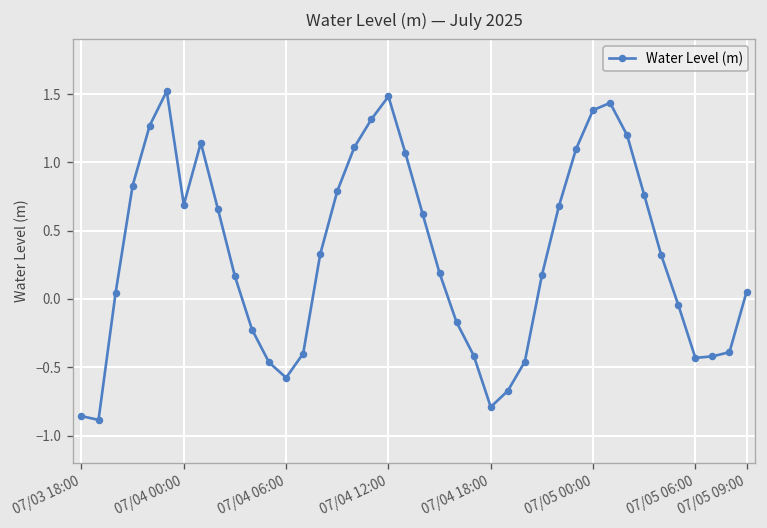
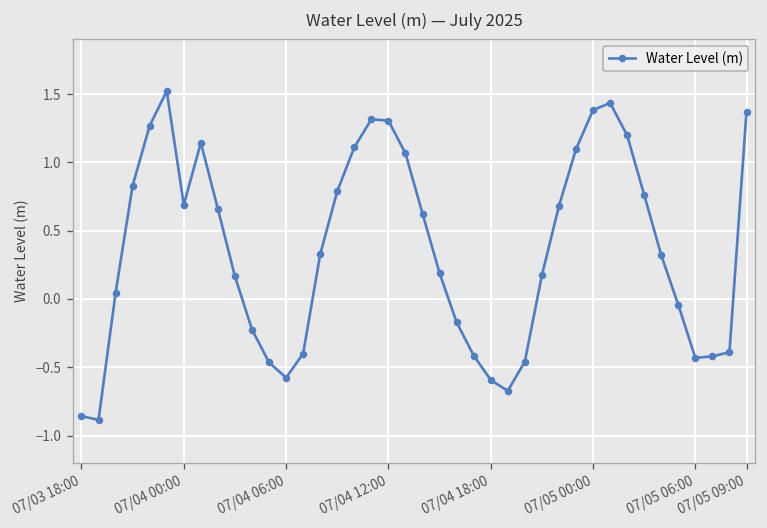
07/04 12:00: 1.48 -> 1.31
07/04 18:00: -0.79 -> -0.59
07/05 09:00: 0.05 -> 1.37
